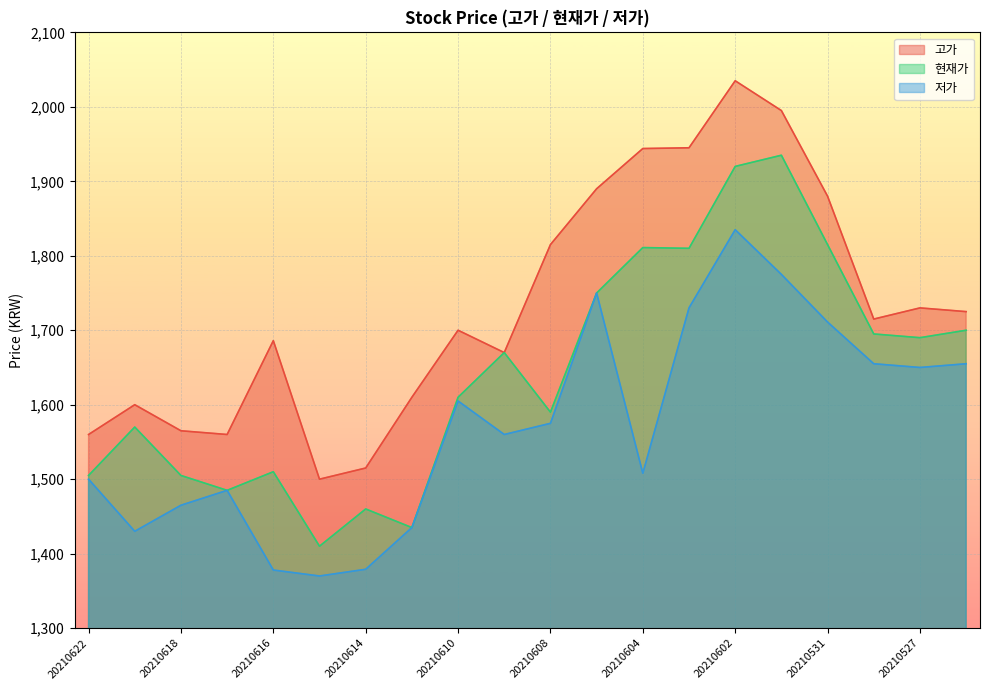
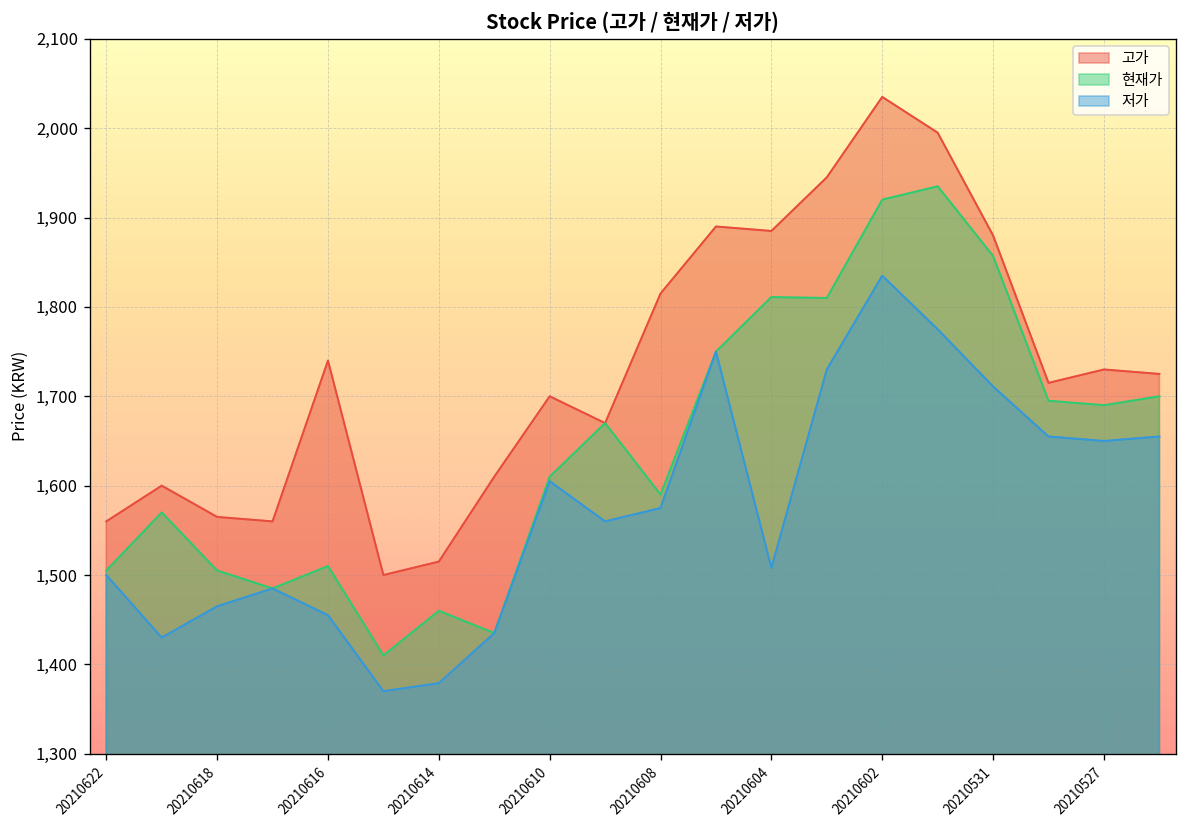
고가, 20210616: 1,690 -> 1,740
저가, 20210616: 1,380 -> 1,460
고가, 20210604: 1,940 -> 1,890
현재가, 20210531: 1,820 -> 1,860
